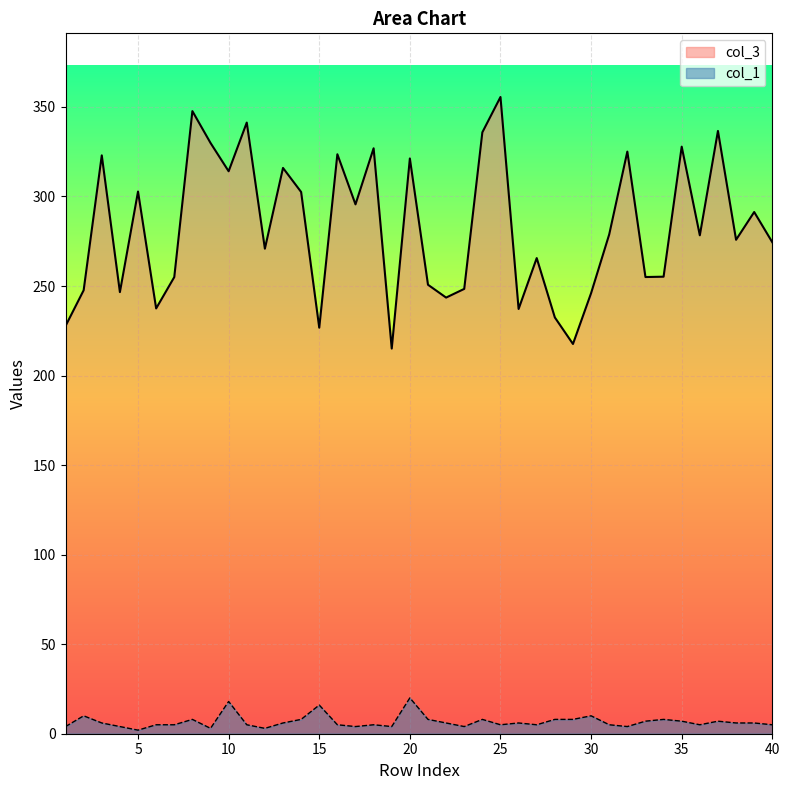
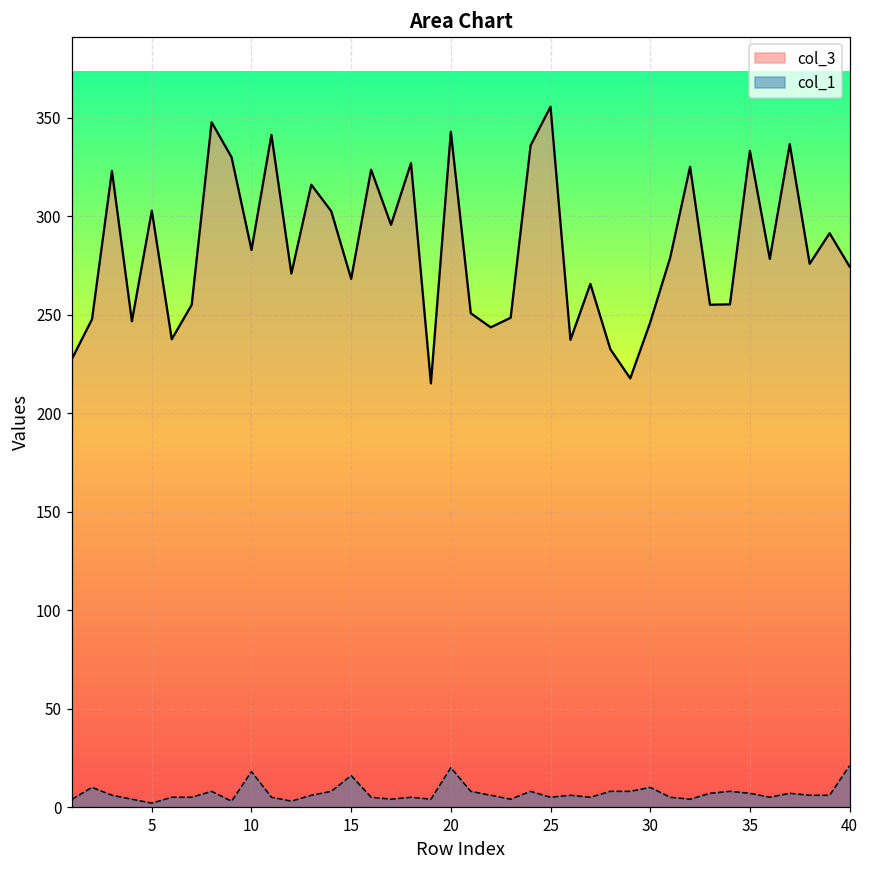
col_3, 10: 314 -> 283
col_3, 15: 227 -> 268
col_3, 20: 321 -> 343
col_3, 35: 328 -> 333
col_1, 40: 5 -> 21
